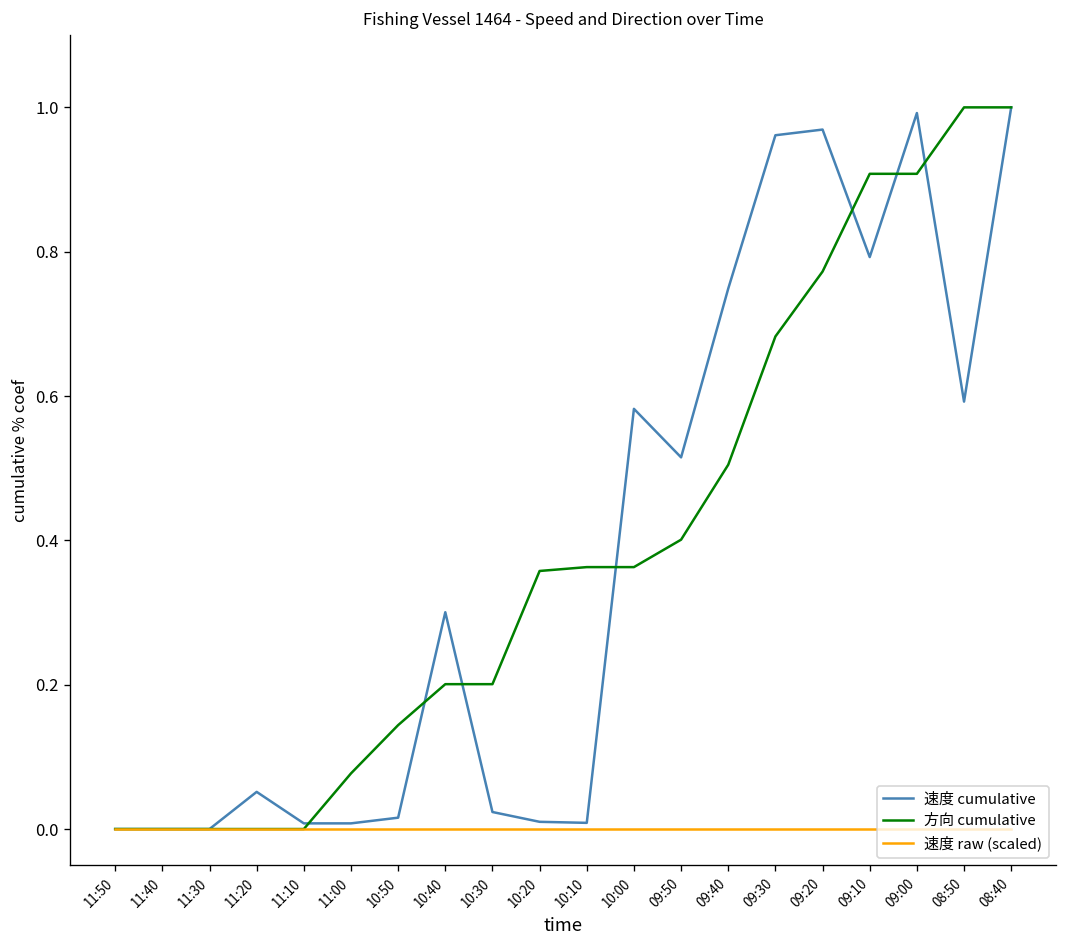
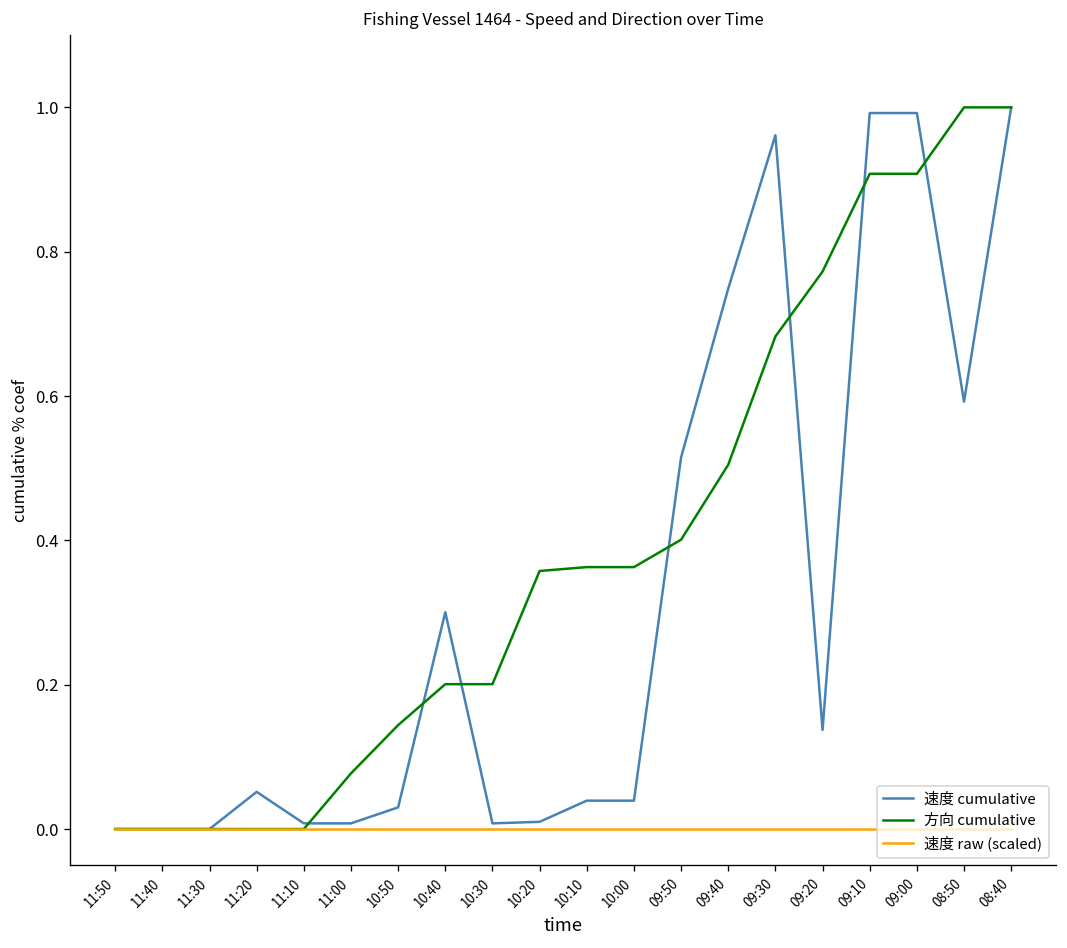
速度 cumulative, 10:50: 0.02 -> 0.03
速度 cumulative, 10:30: 0.02 -> 0.01
速度 cumulative, 10:10: 0.01 -> 0.04
速度 cumulative, 10:00: 0.58 -> 0.04
速度 cumulative, 09:20: 0.97 -> 0.14
速度 cumulative, 09:10: 0.79 -> 0.99
